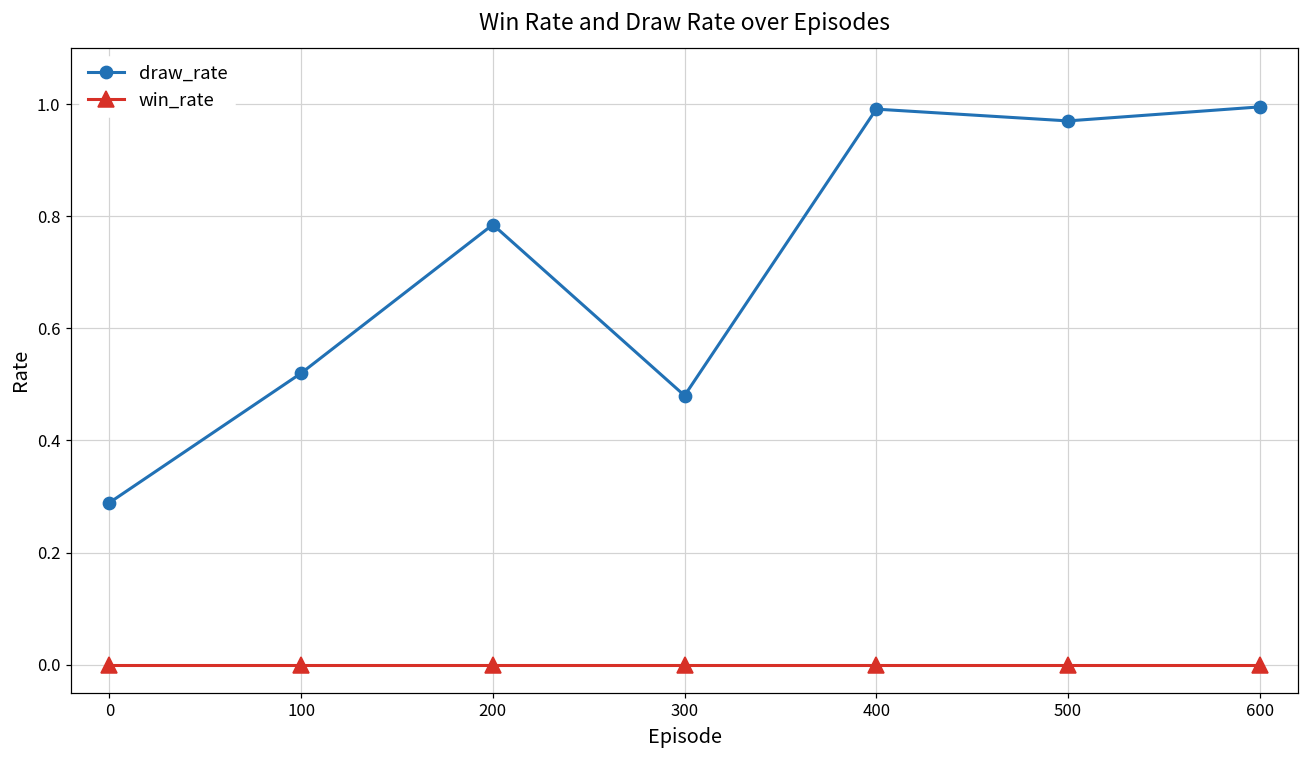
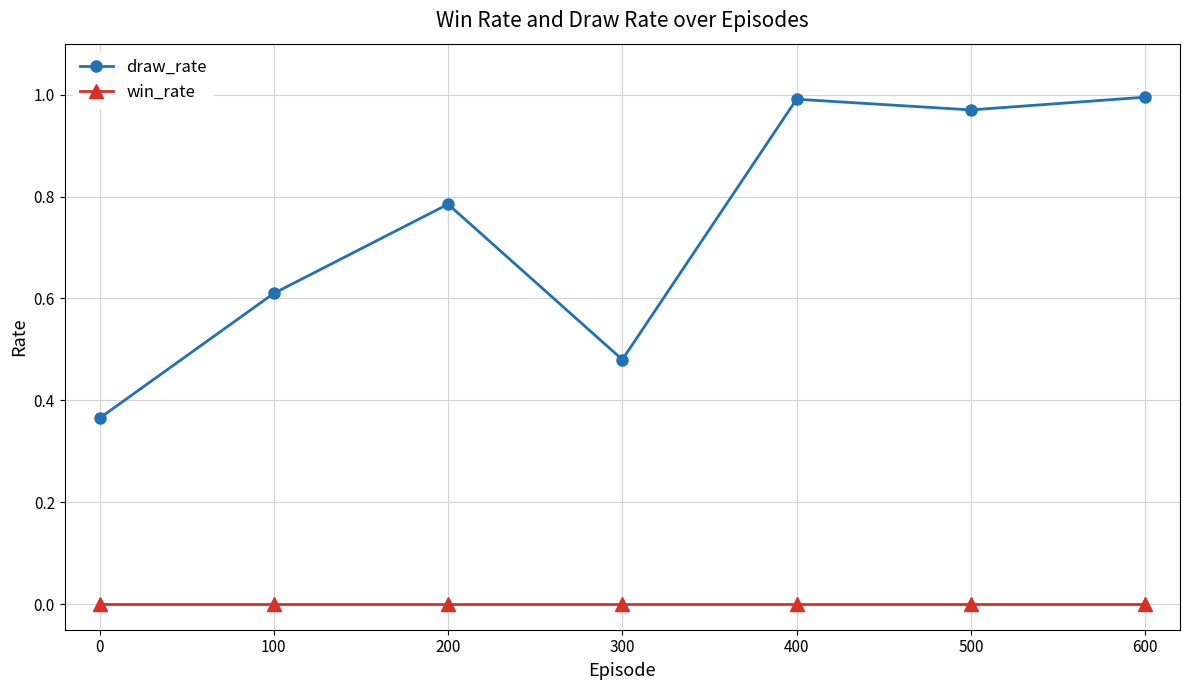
draw_rate, 0: 0.29 -> 0.37
draw_rate, 100: 0.52 -> 0.61
